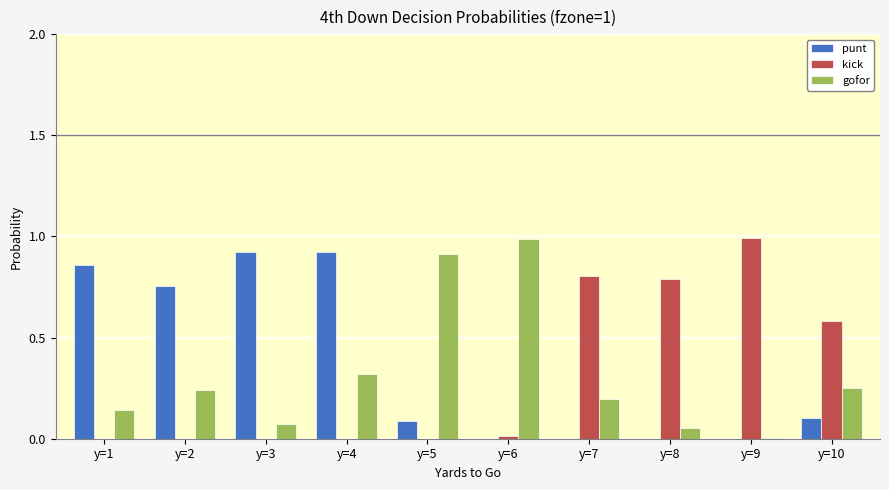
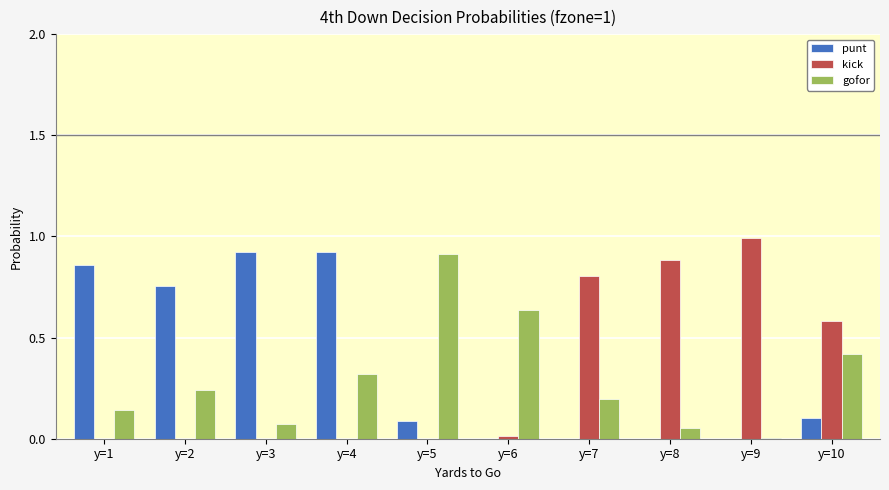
gofor, y=6: 0.99 -> 0.64
kick, y=8: 0.79 -> 0.88
gofor, y=10: 0.25 -> 0.42
